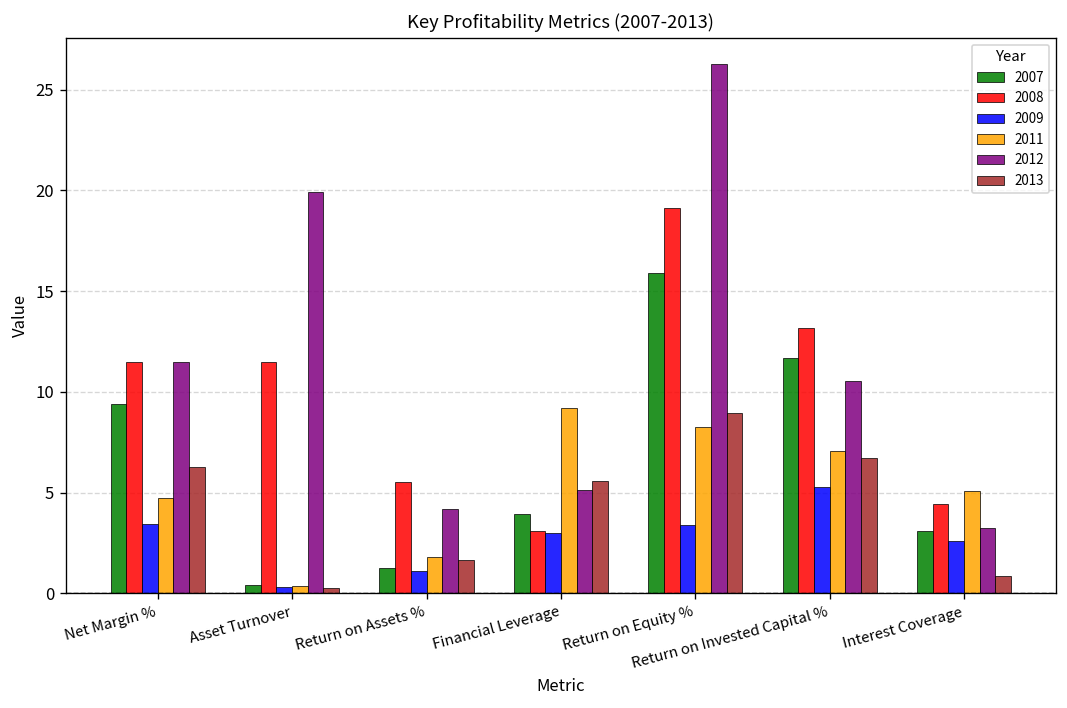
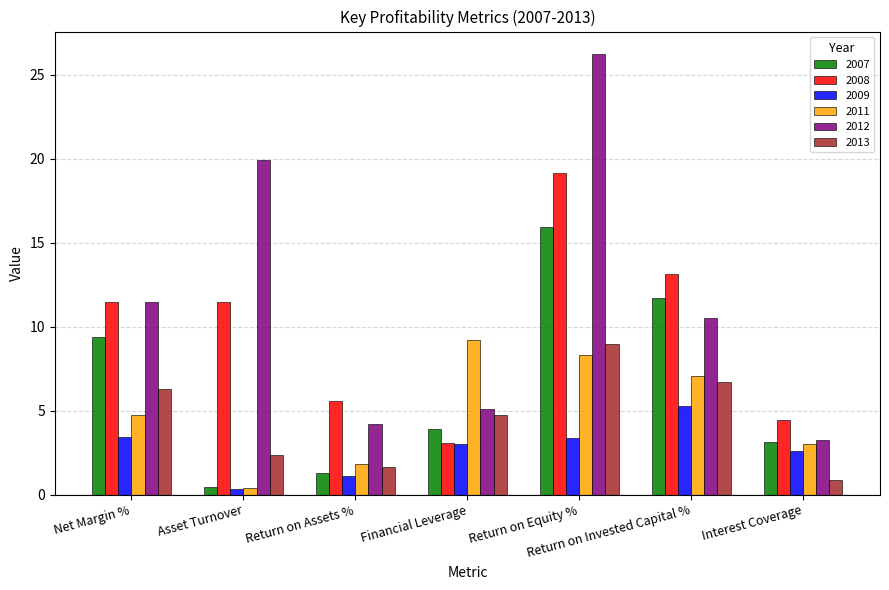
2013, Asset Turnover: 0.3 -> 2.4
2013, Financial Leverage: 5.6 -> 4.8
2011, Interest Coverage: 5.1 -> 3.0
